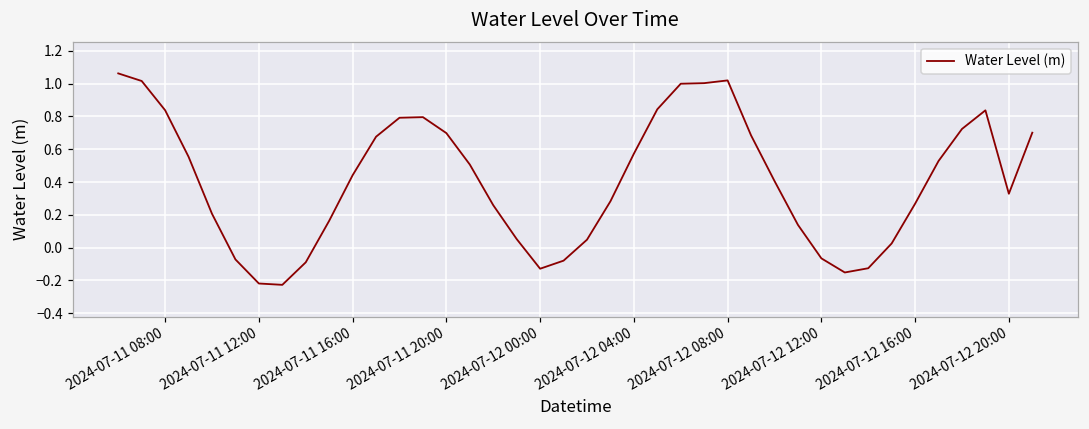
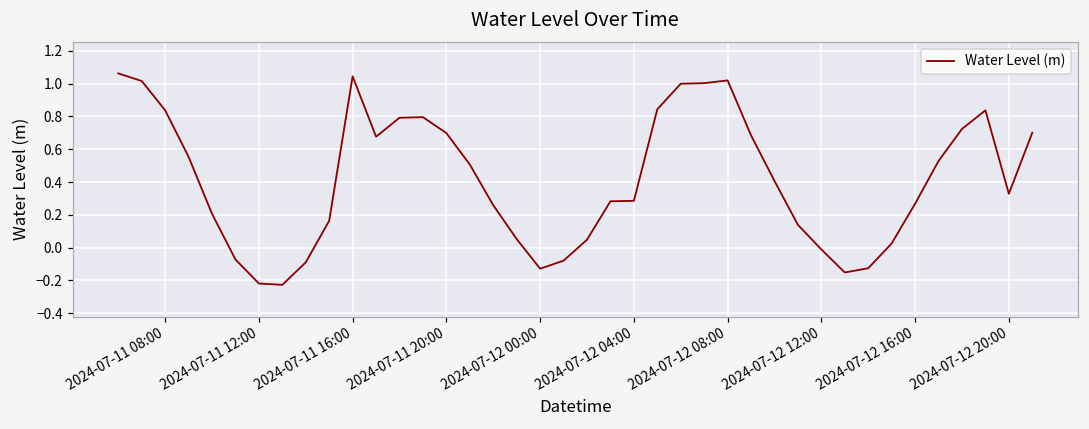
2024-07-11 16:00: 0.44 -> 1.04
2024-07-12 04:00: 0.57 -> 0.29
2024-07-12 12:00: -0.07 -> -0.01
